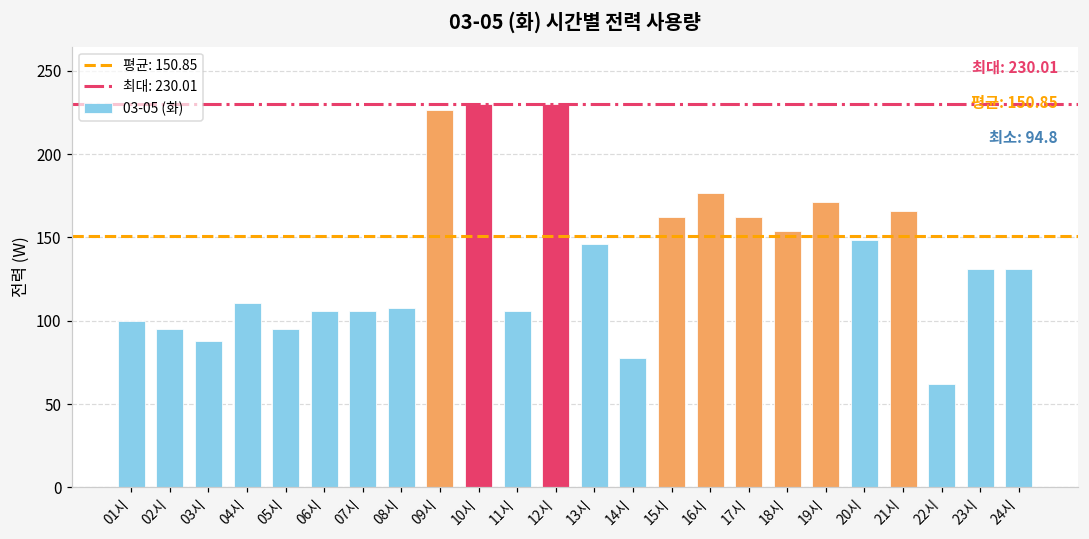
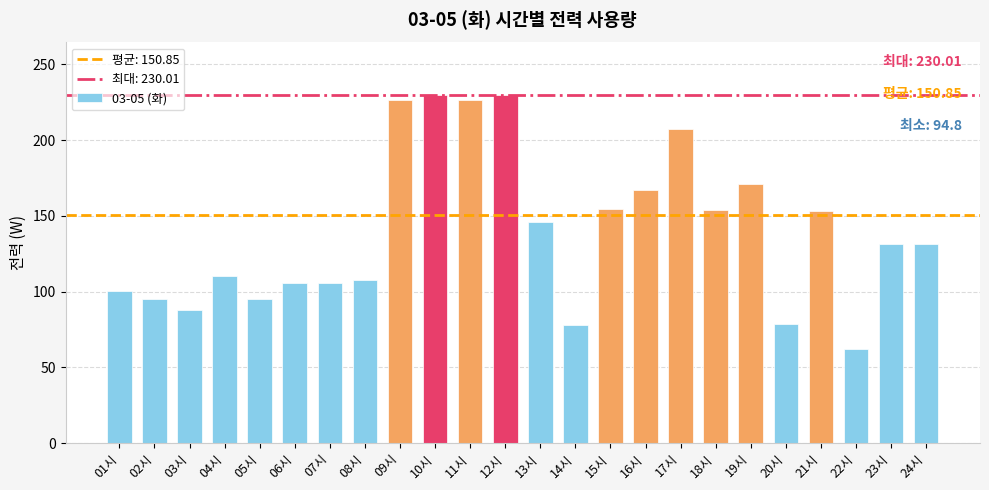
11시: 106 -> 226
15시: 163 -> 155
16시: 177 -> 167
17시: 163 -> 207
20시: 149 -> 79
21시: 166 -> 154
